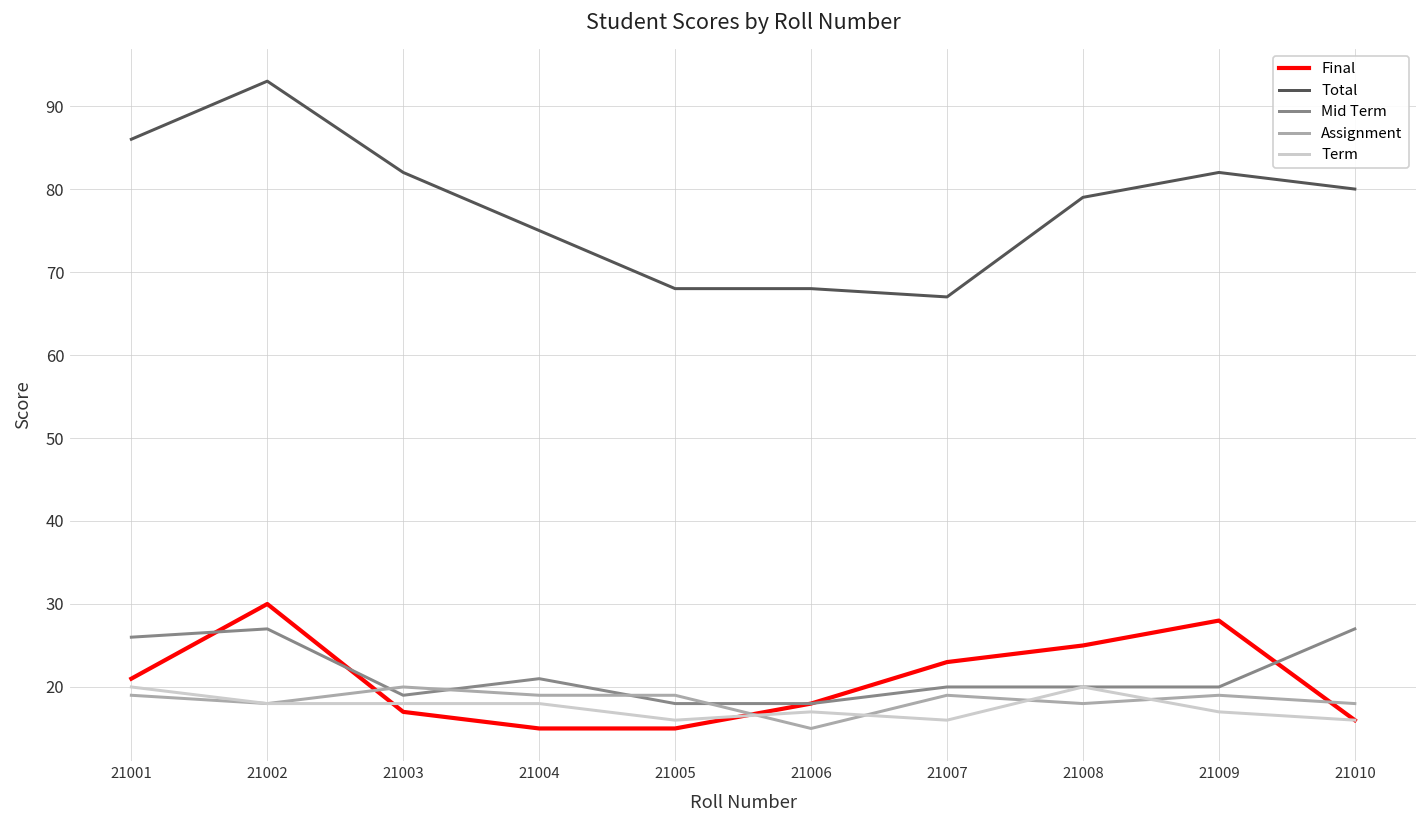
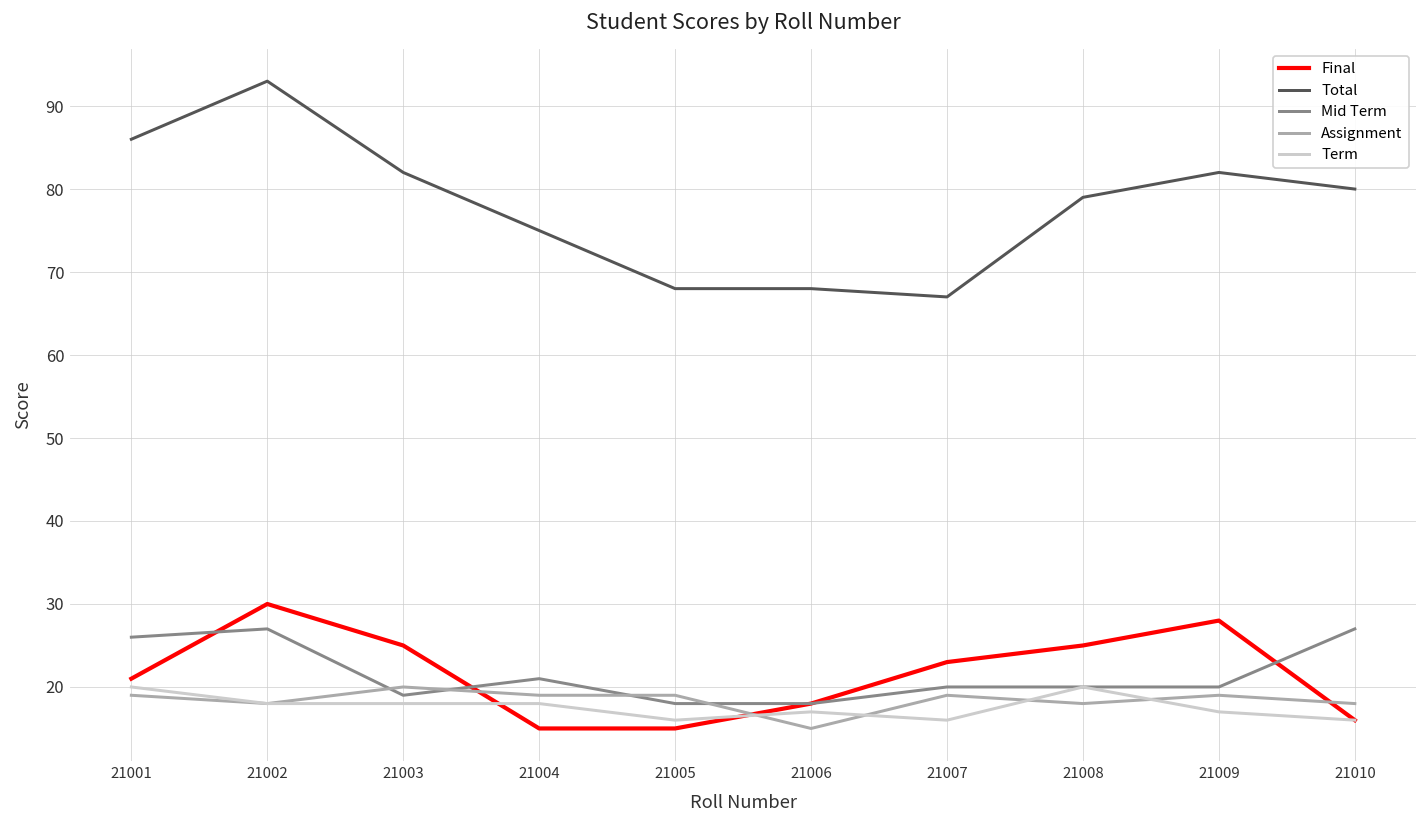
Final, 21003: 17 -> 25
